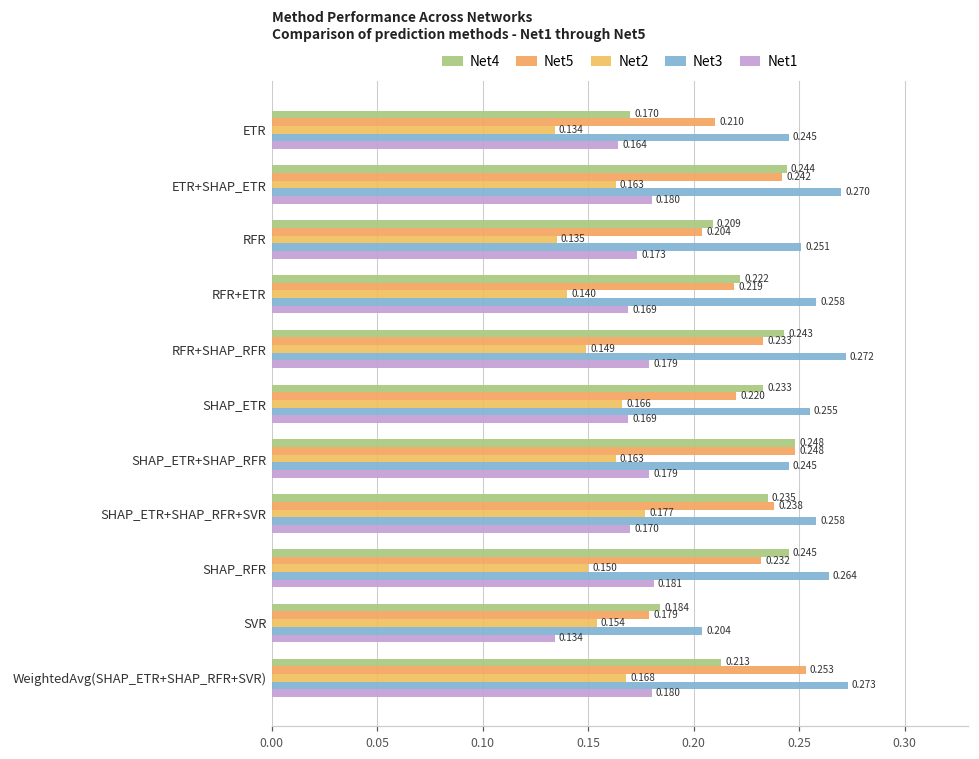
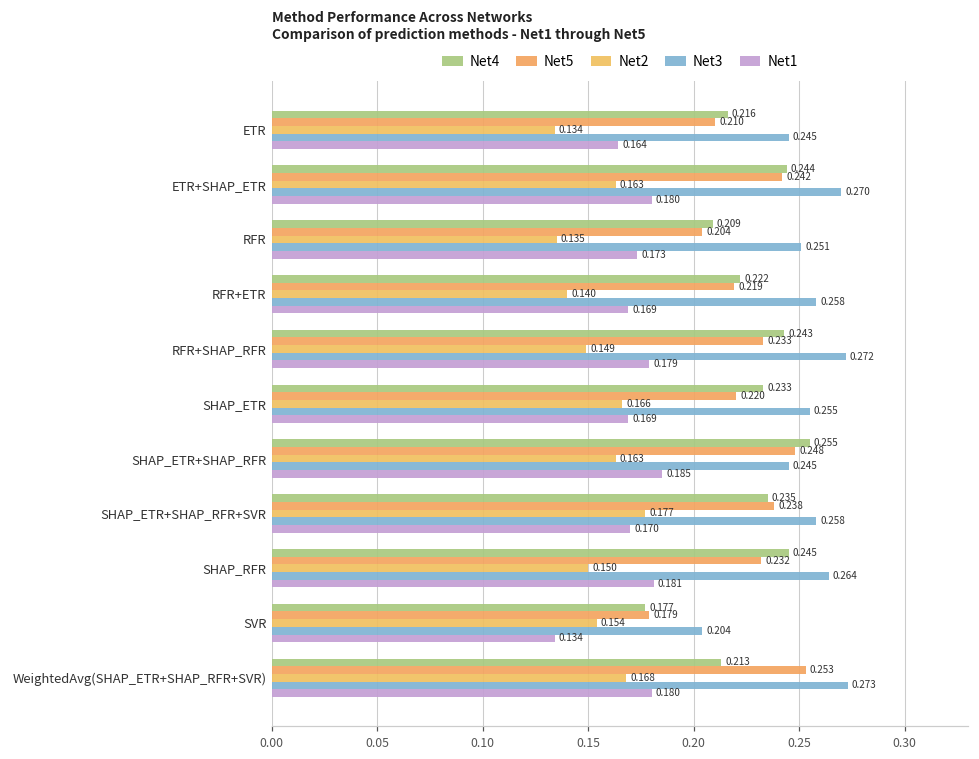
Net4, ETR: 0.170 -> 0.216
Net4, SHAP_ETR+SHAP_RFR: 0.248 -> 0.255
Net1, SHAP_ETR+SHAP_RFR: 0.179 -> 0.185
Net4, SVR: 0.184 -> 0.177
